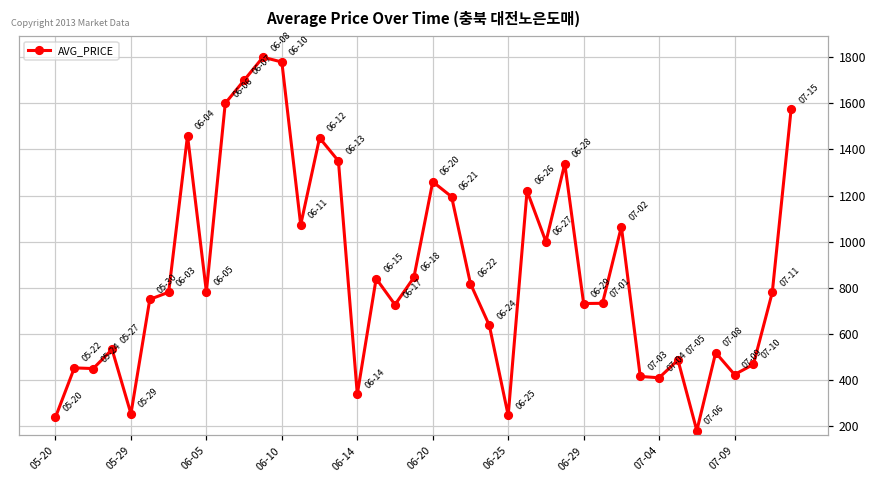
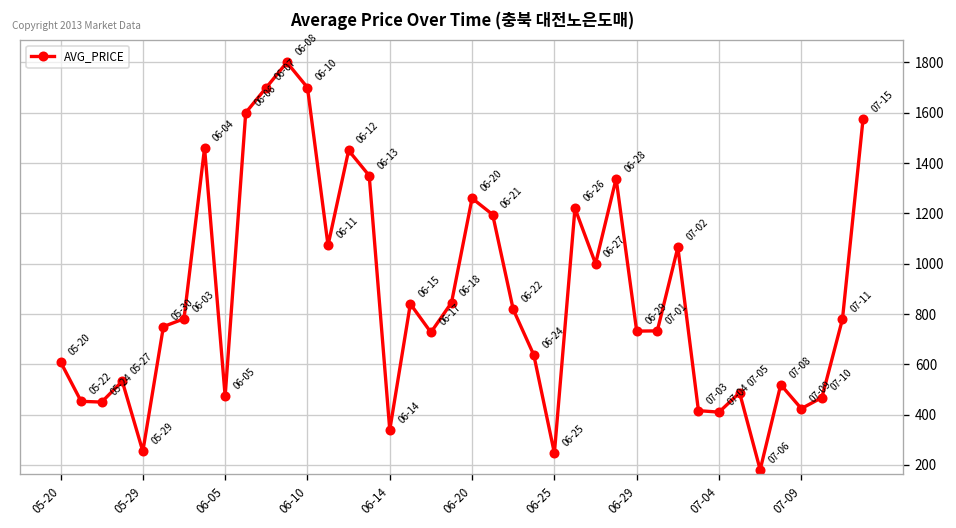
05-20: 240 -> 610
06-05: 780 -> 470
06-10: 1780 -> 1700
